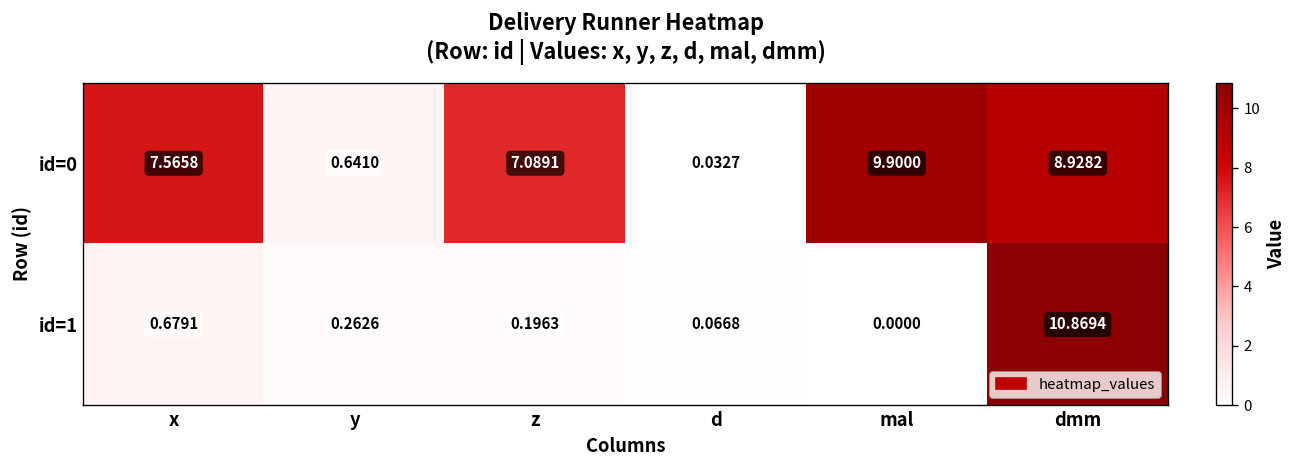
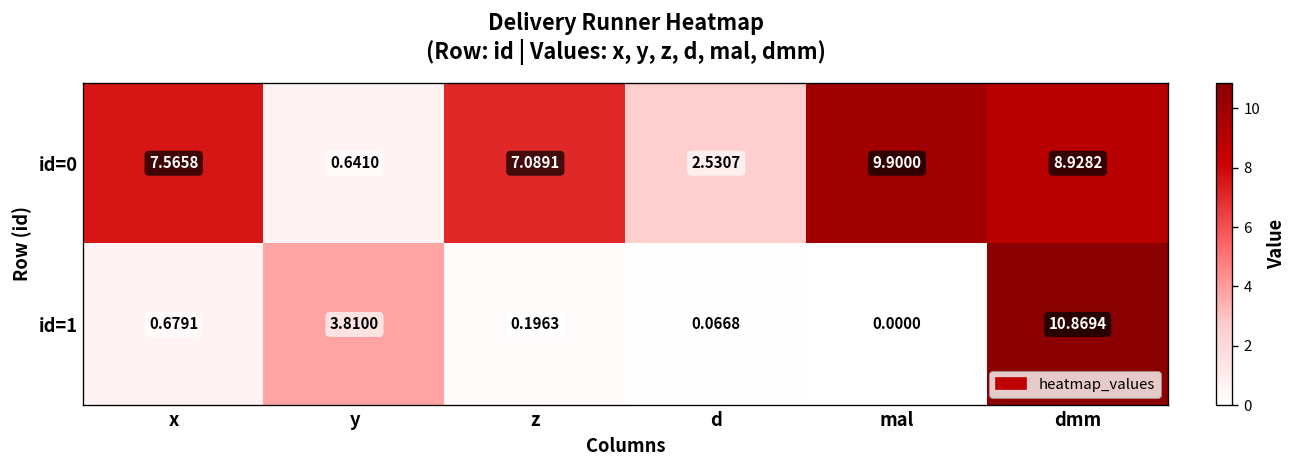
id=0, d: 0.0327 -> 2.5307
id=1, y: 0.2626 -> 3.8100
